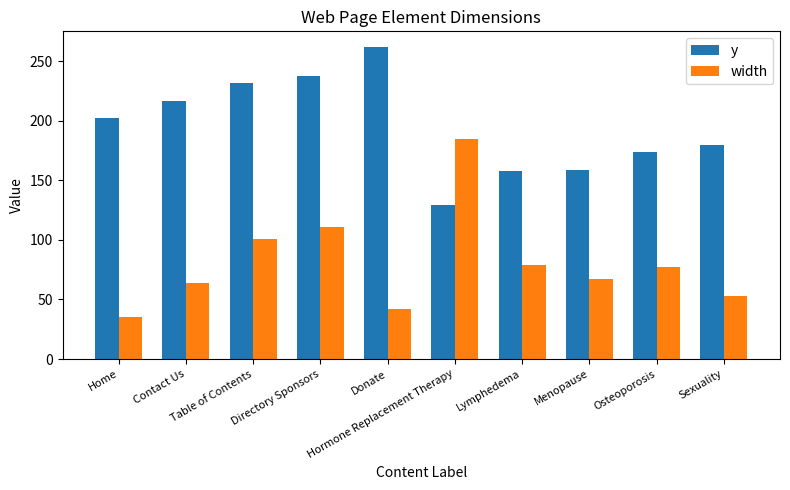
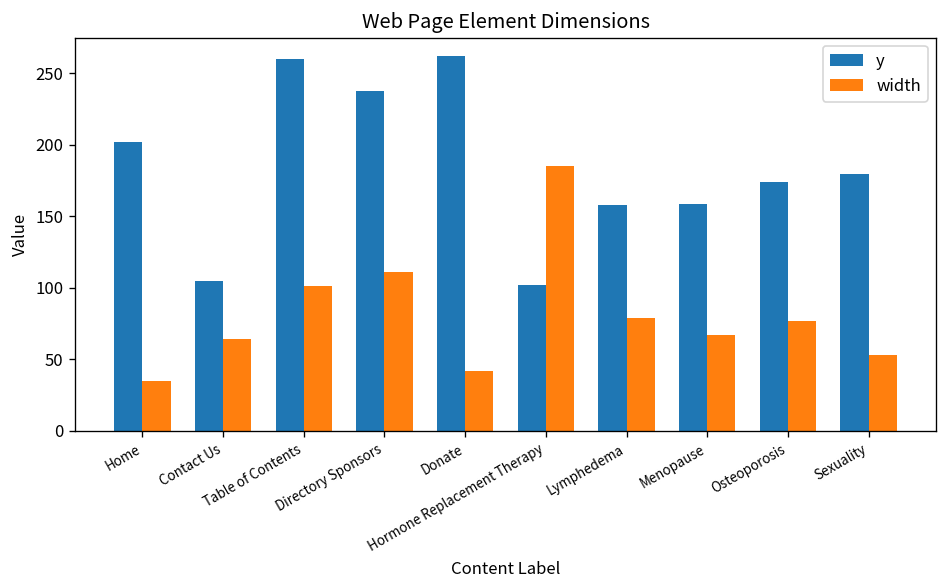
y, Contact Us: 217 -> 105
y, Table of Contents: 232 -> 260
y, Hormone Replacement Therapy: 129 -> 102
